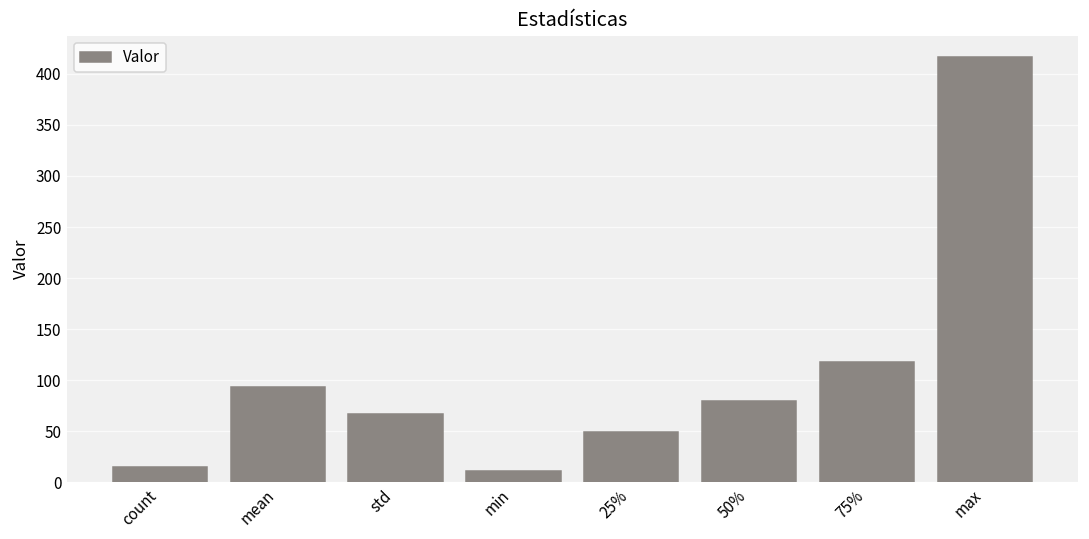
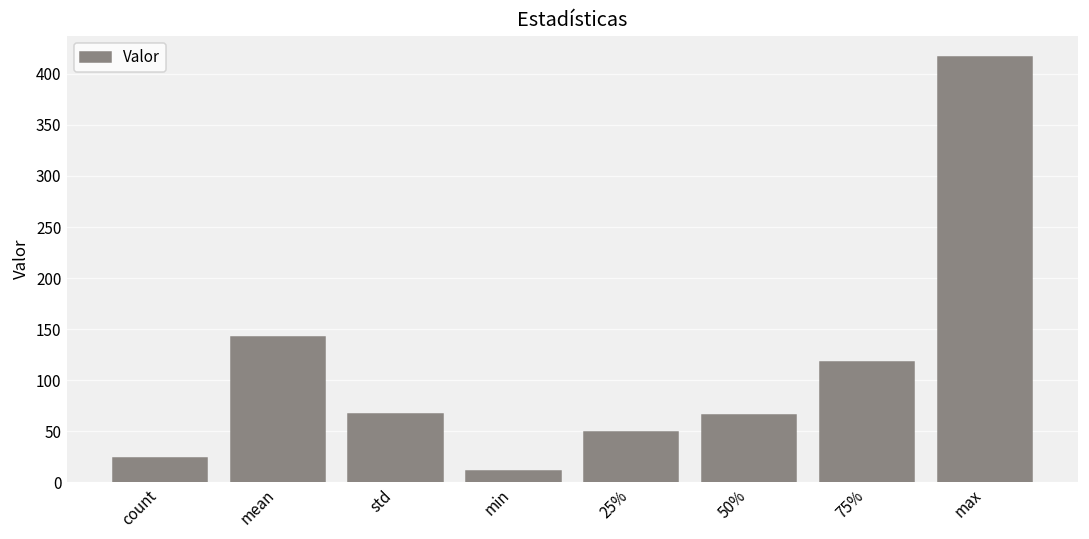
count: 15 -> 24
mean: 90 -> 140
50%: 80 -> 70
